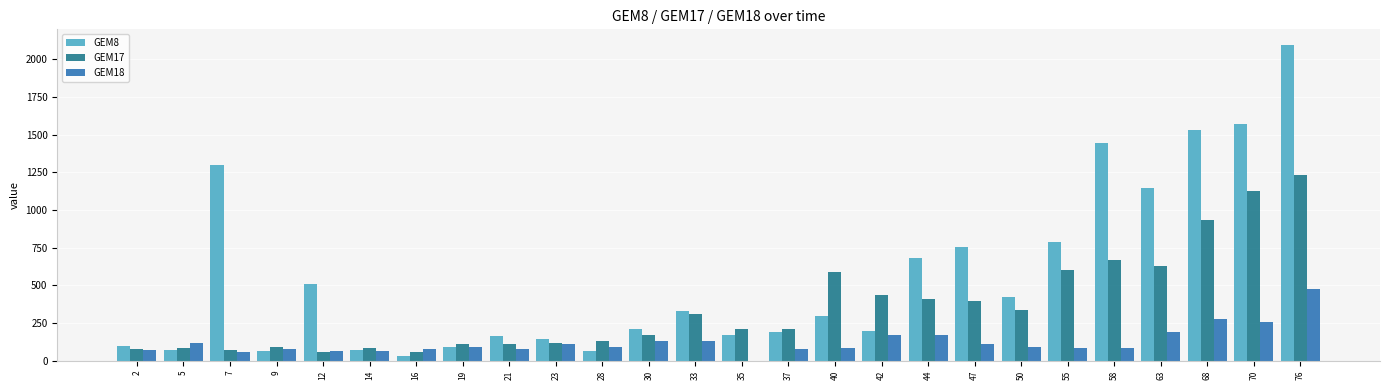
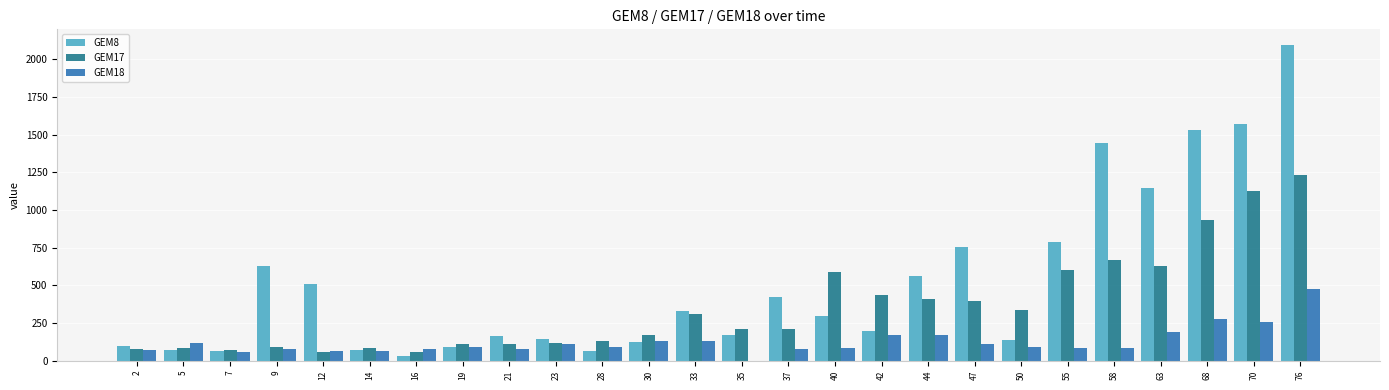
GEM8, 7: 1300 -> 70
GEM8, 9: 60 -> 630
GEM8, 30: 210 -> 120
GEM8, 37: 190 -> 430
GEM8, 44: 680 -> 560
GEM8, 50: 420 -> 140
